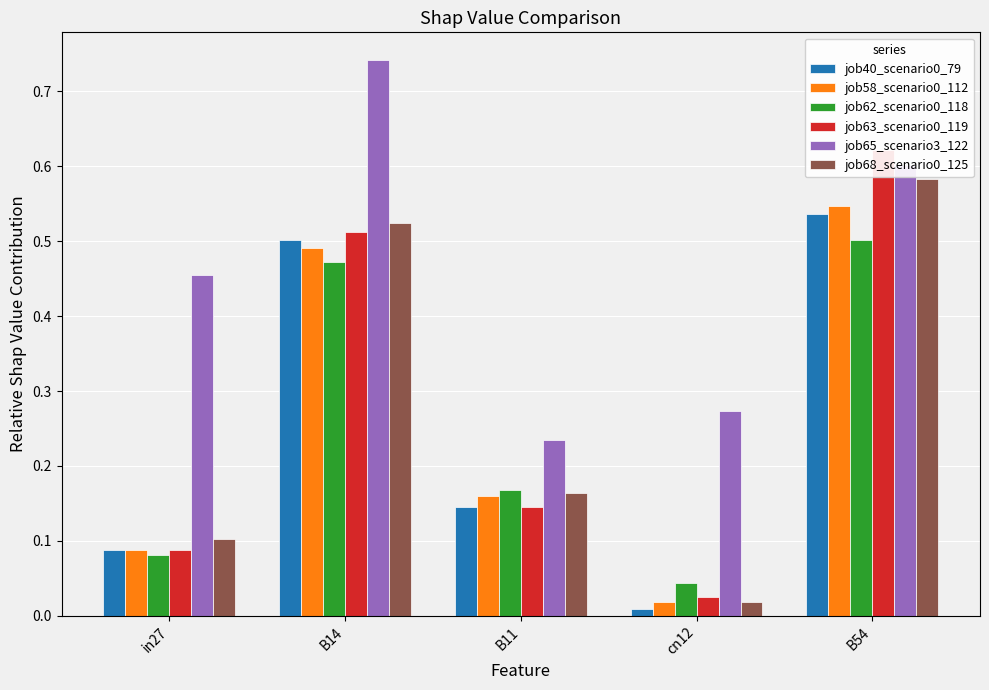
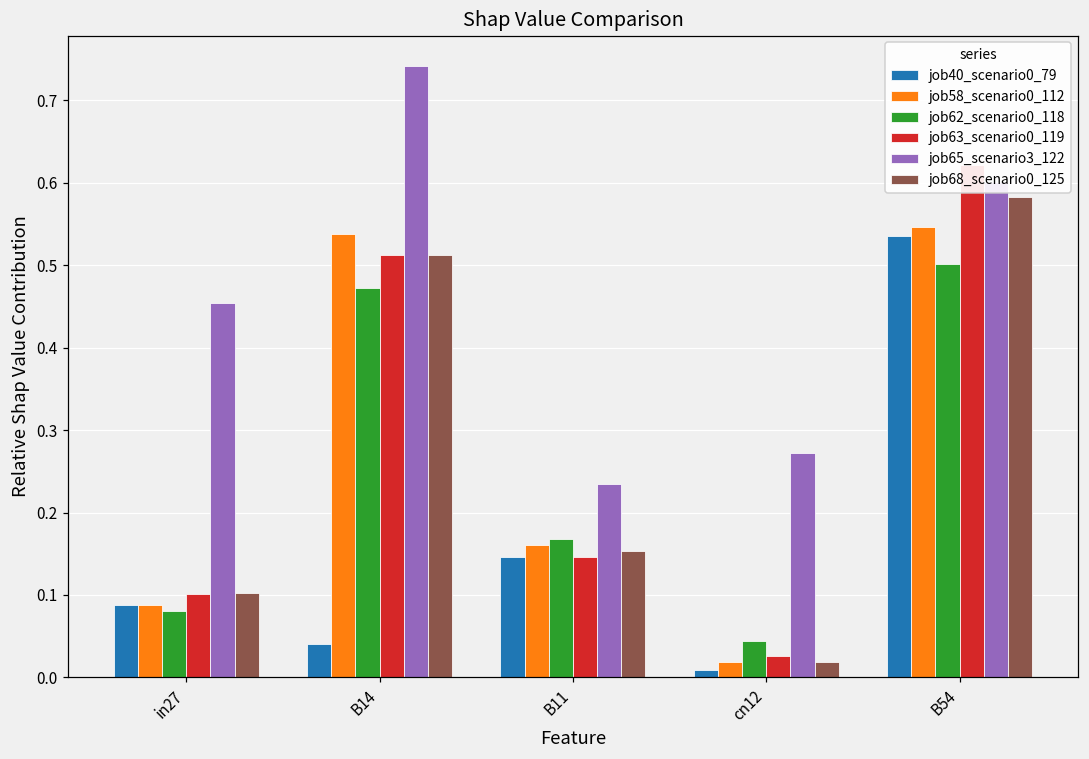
job63_scenario0_119, in27: 0.09 -> 0.10
job40_scenario0_79, B14: 0.50 -> 0.04
job58_scenario0_112, B14: 0.49 -> 0.54
job68_scenario0_125, B14: 0.52 -> 0.51
job68_scenario0_125, B11: 0.16 -> 0.15
